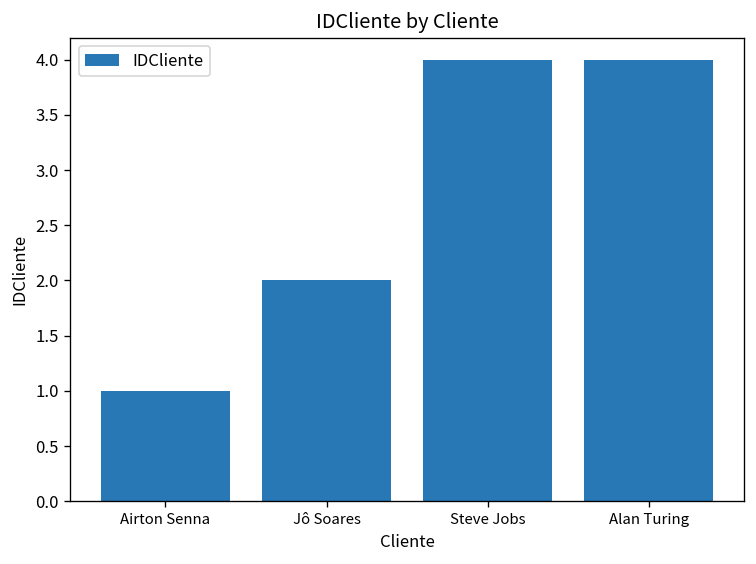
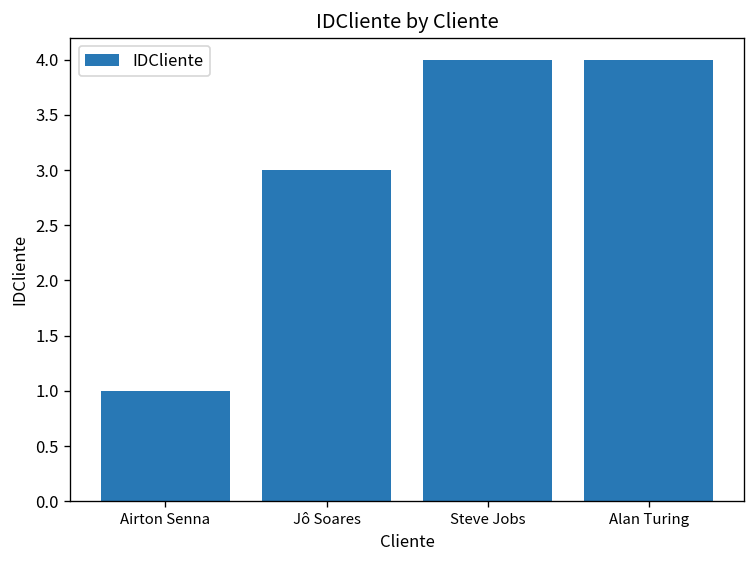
Jô Soares: 2 -> 3
